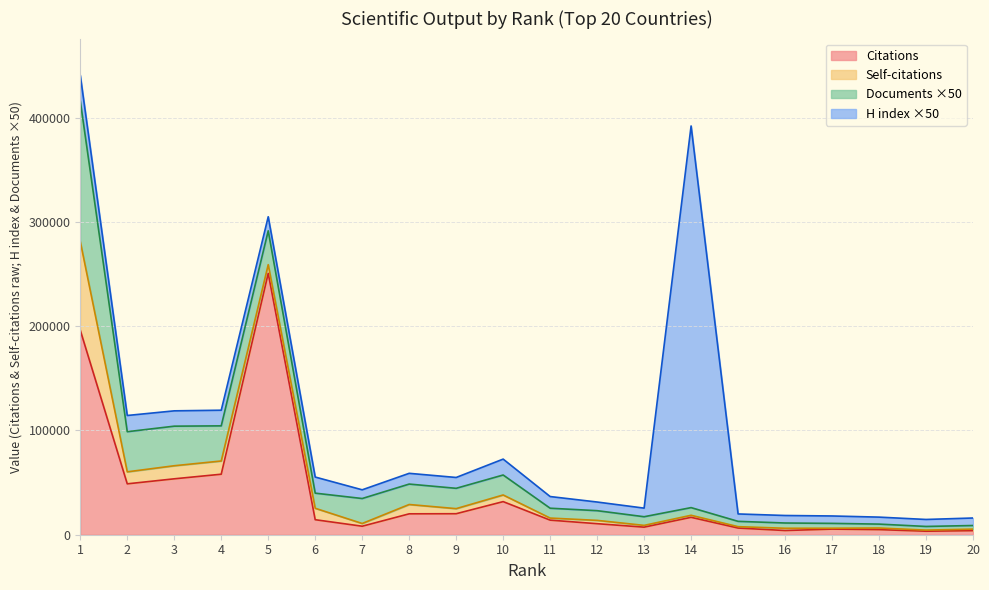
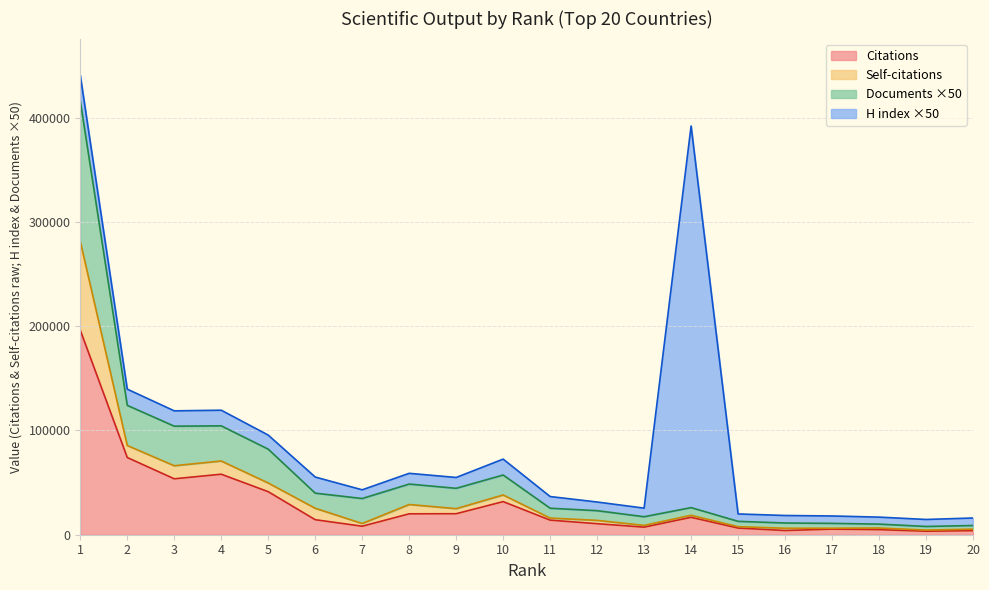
Citations, 2: 49000 -> 74000
Citations, 5: 251000 -> 41000
